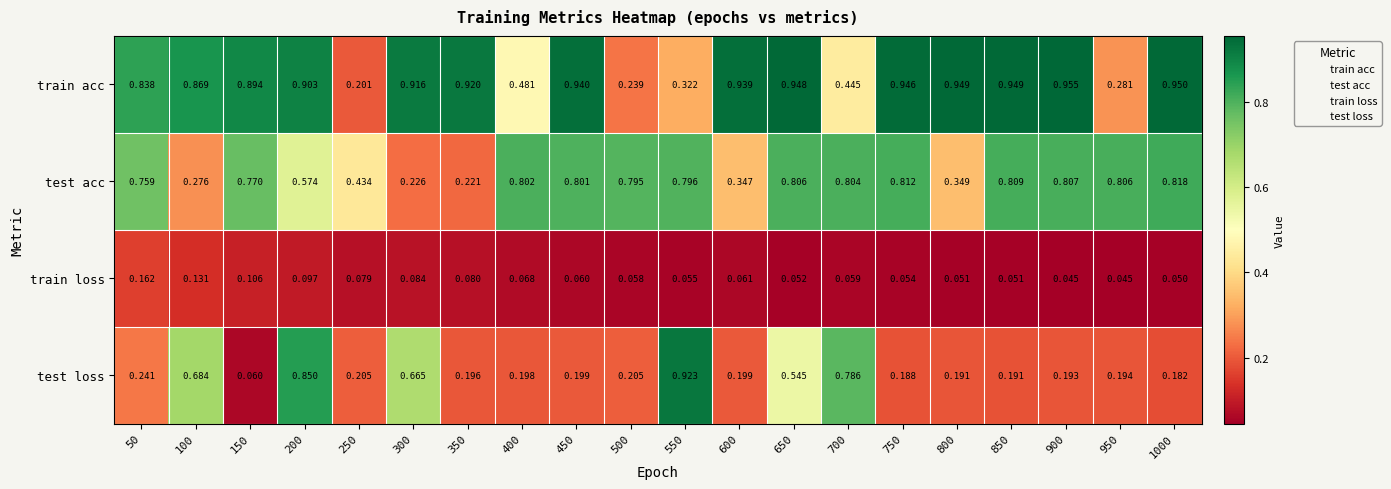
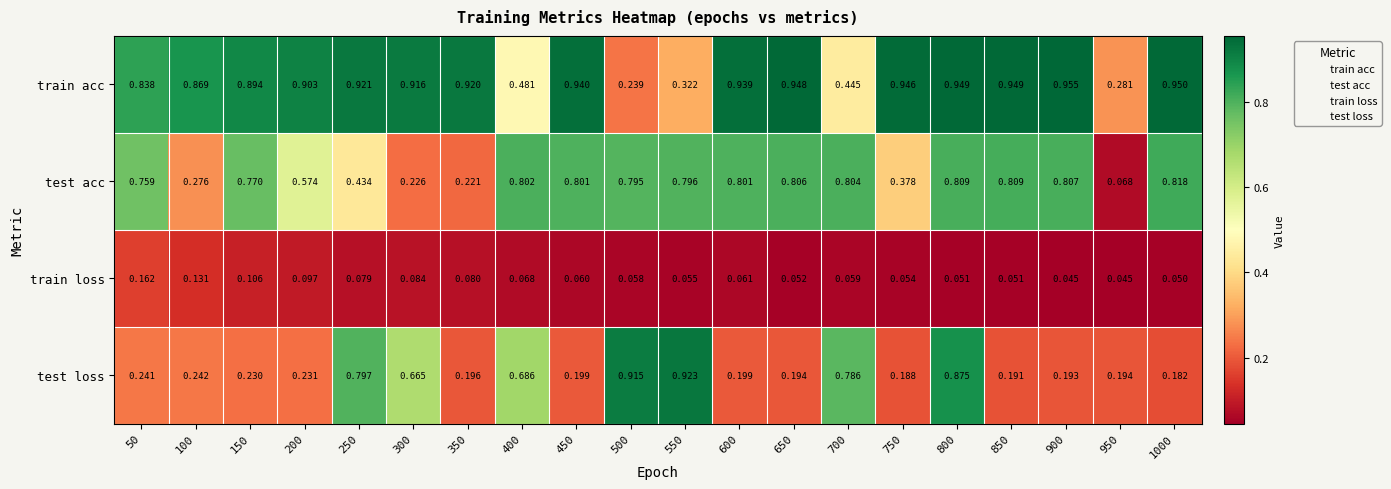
train acc, 250: 0.201 -> 0.921
test acc, 600: 0.347 -> 0.801
test acc, 750: 0.812 -> 0.378
test acc, 800: 0.349 -> 0.809
test acc, 950: 0.806 -> 0.068
test loss, 100: 0.684 -> 0.242
test loss, 150: 0.060 -> 0.230
test loss, 200: 0.850 -> 0.231
test loss, 250: 0.205 -> 0.797
test loss, 400: 0.198 -> 0.686
test loss, 500: 0.205 -> 0.915
test loss, 650: 0.545 -> 0.194
test loss, 800: 0.191 -> 0.875
